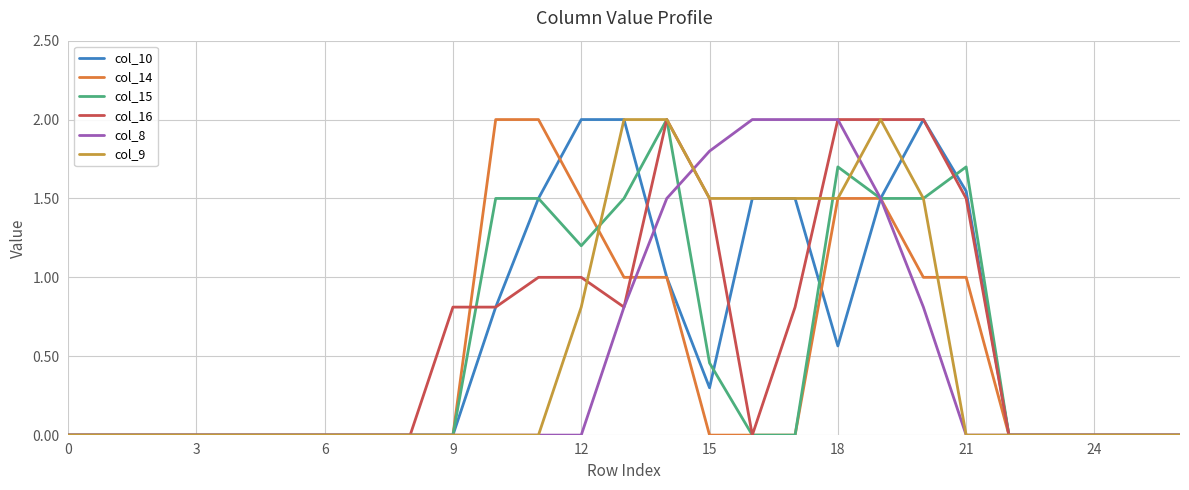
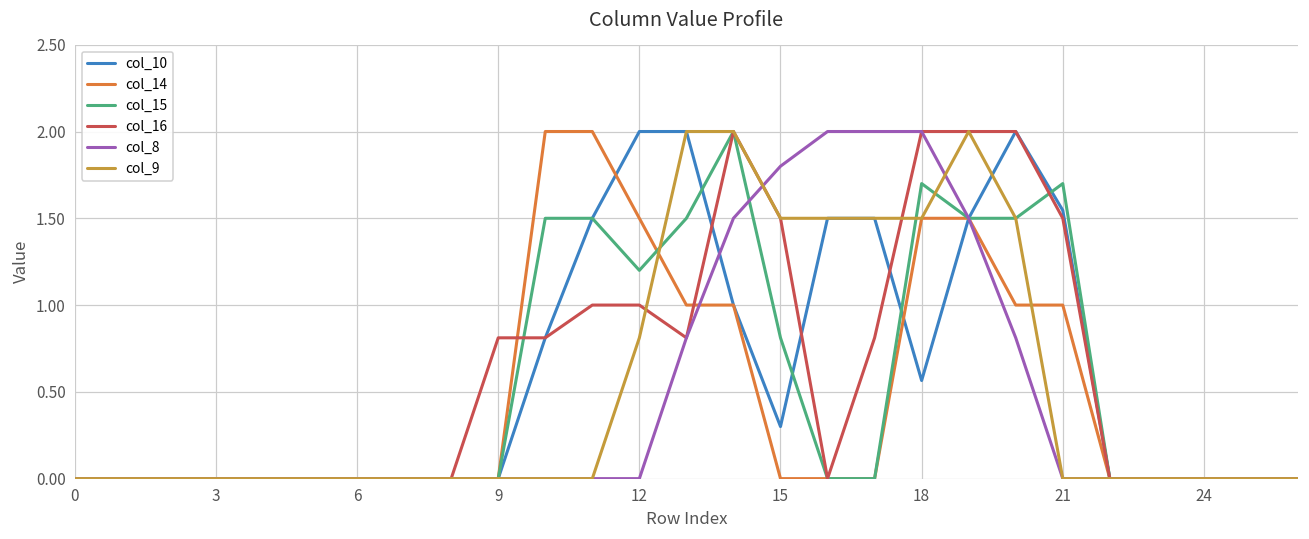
col_15, 15: 0.46 -> 0.81
